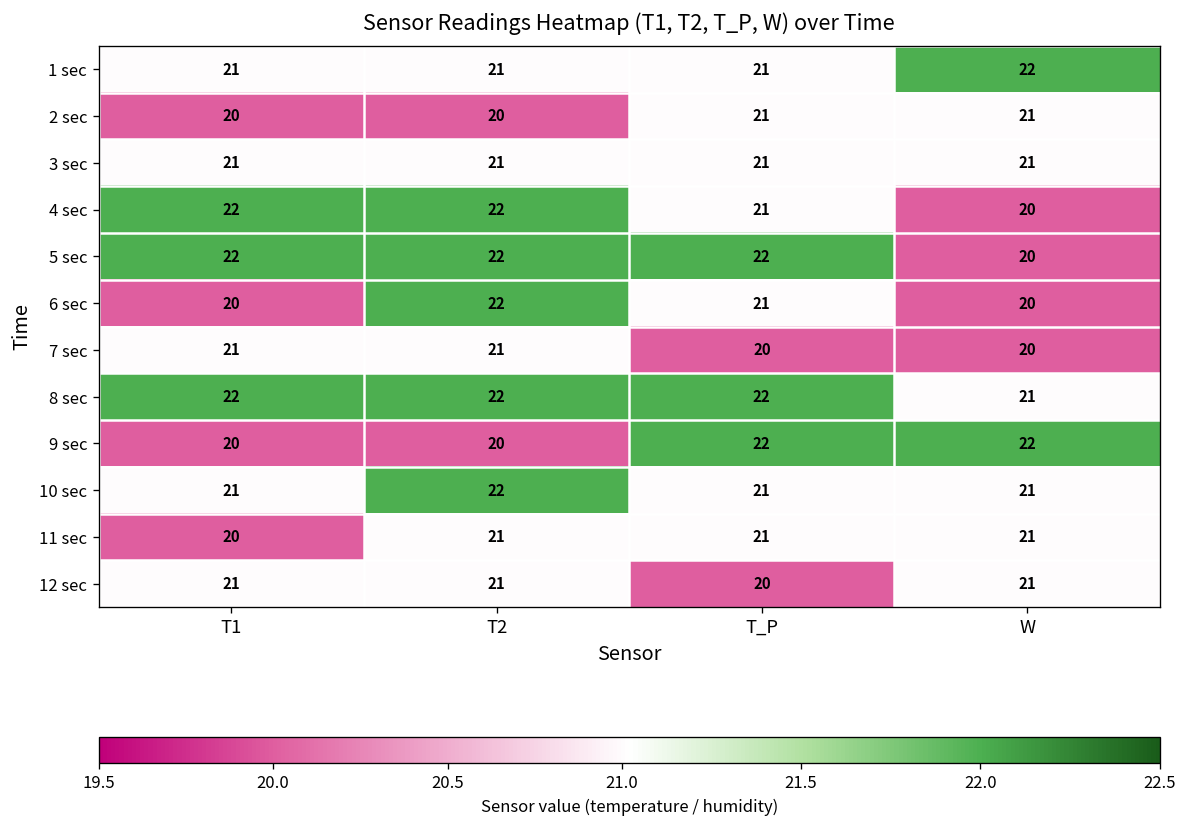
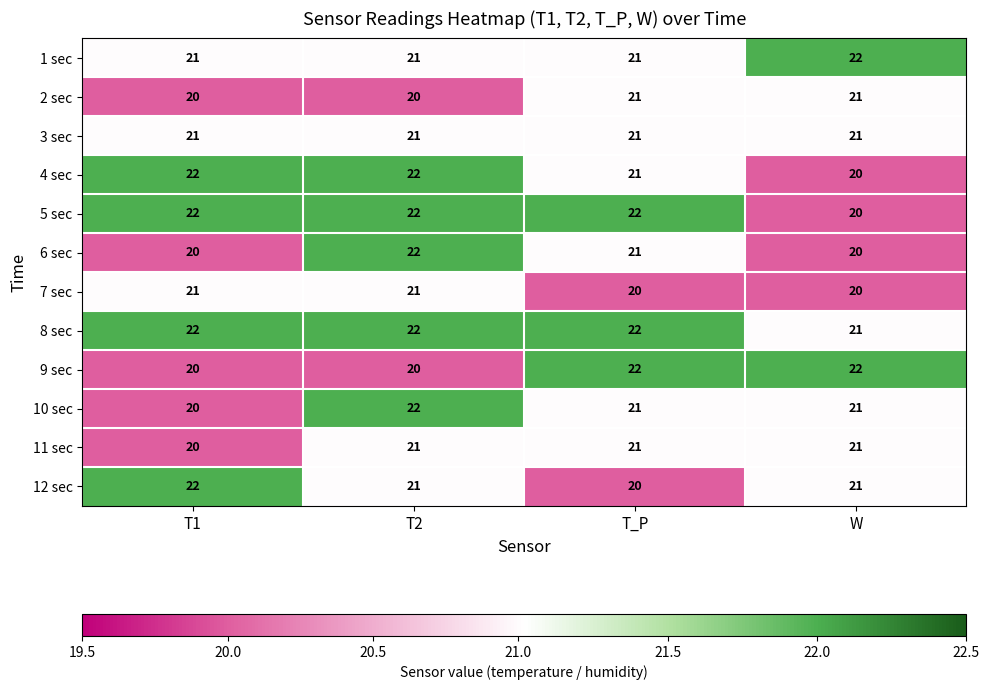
10 sec, T1: 21 -> 20
12 sec, T1: 21 -> 22
